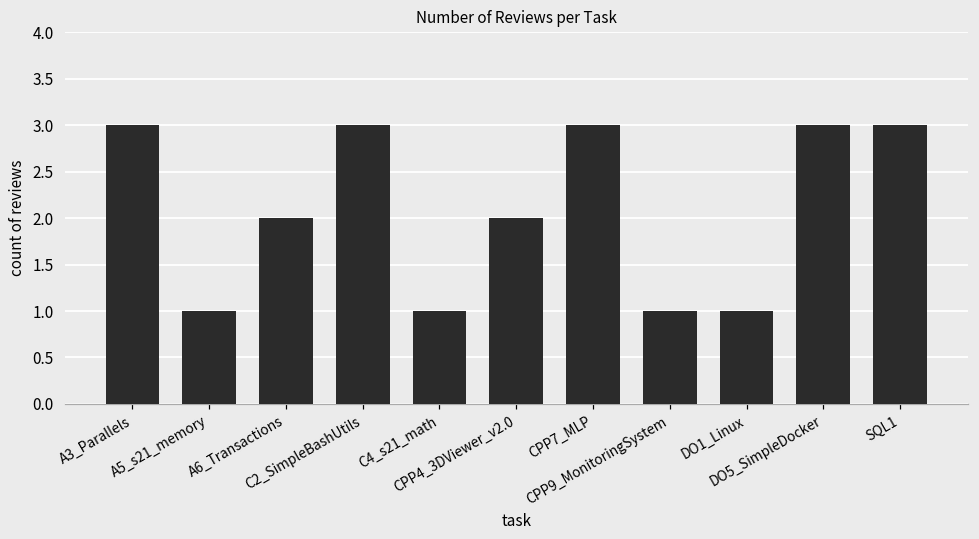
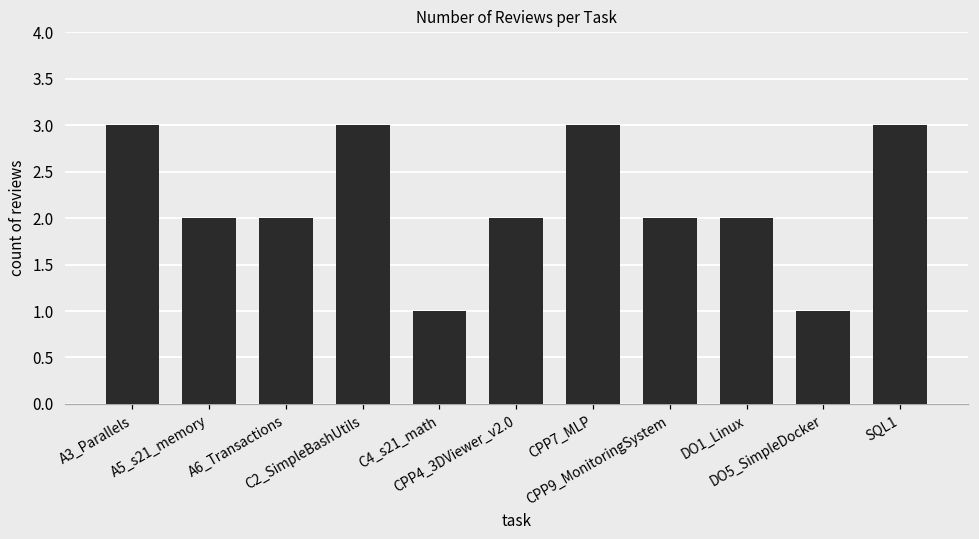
A5_s21_memory: 1 -> 2
CPP9_MonitoringSystem: 1 -> 2
DO1_Linux: 1 -> 2
DO5_SimpleDocker: 3 -> 1
